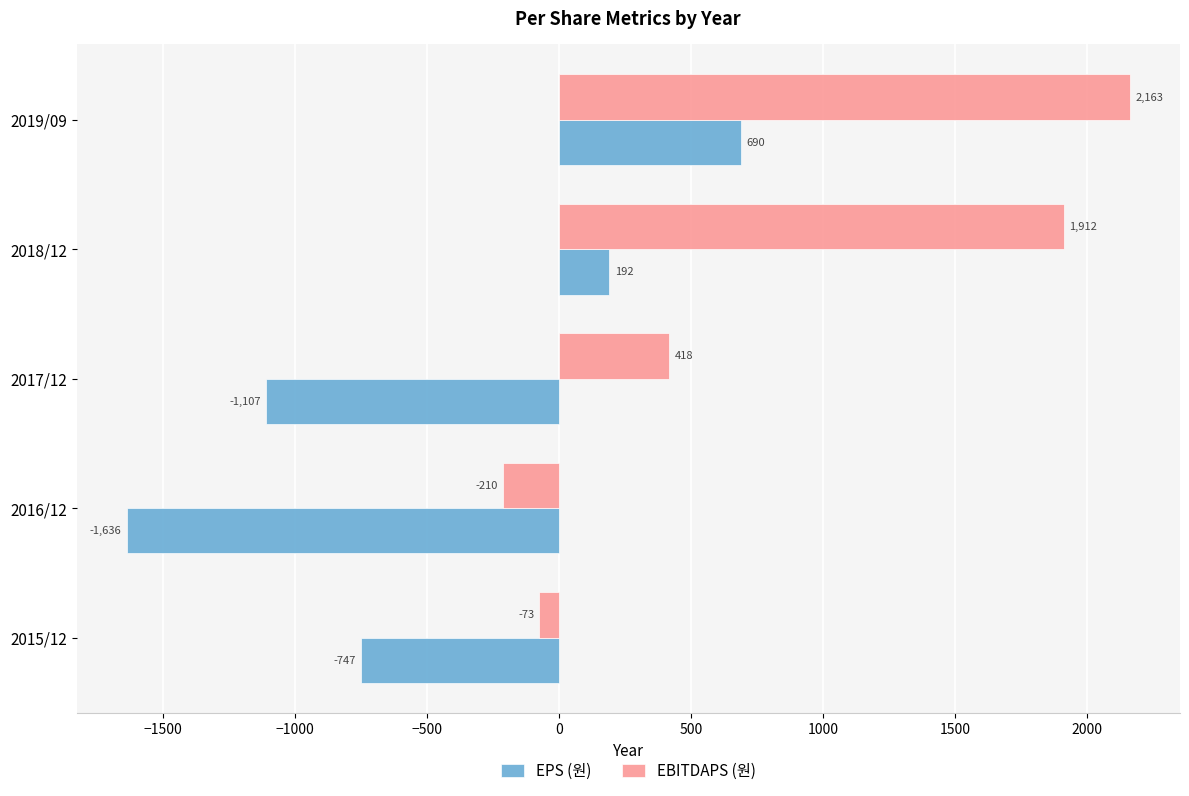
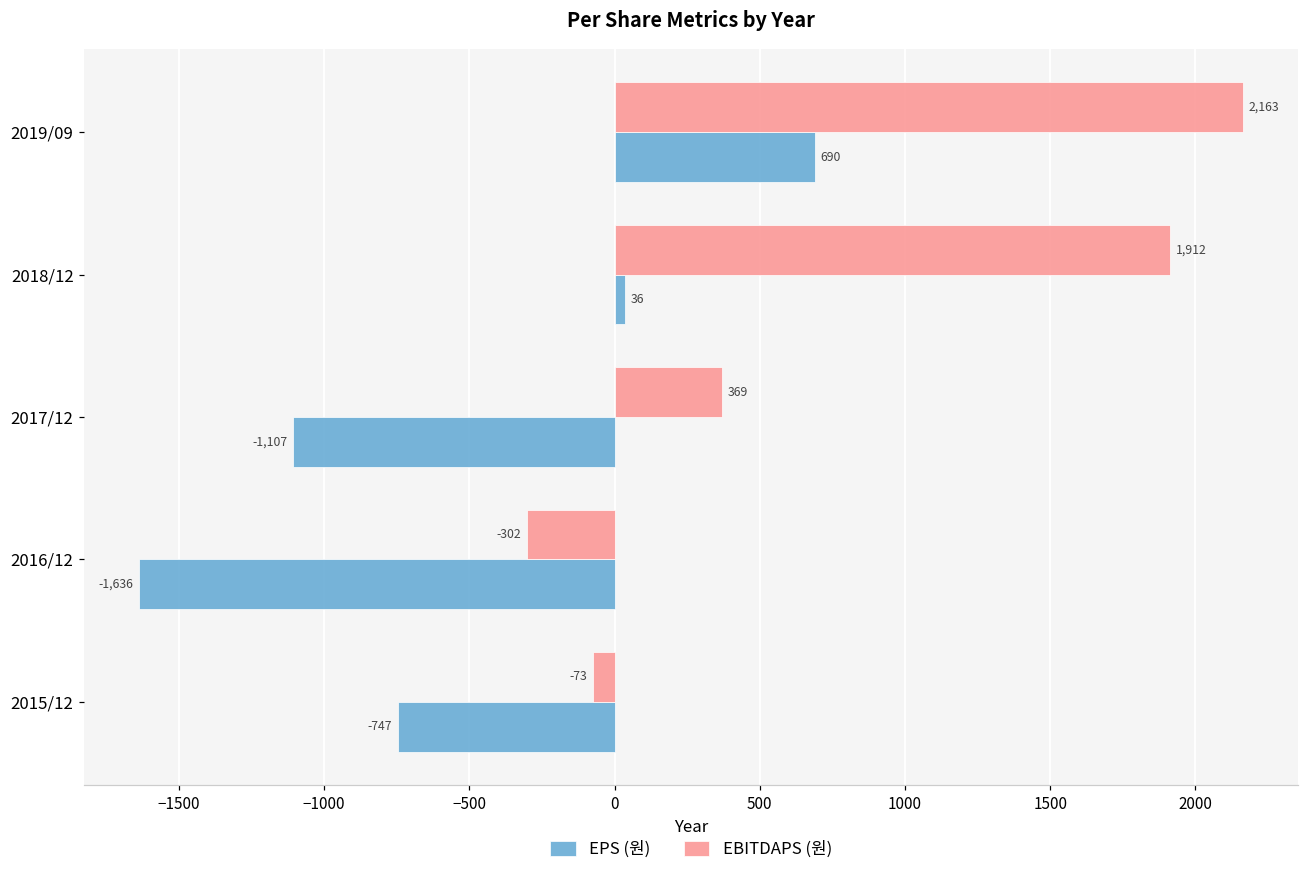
EPS (원), 2018/12: 192 -> 36
EBITDAPS (원), 2017/12: 418 -> 369
EBITDAPS (원), 2016/12: -210 -> -302
